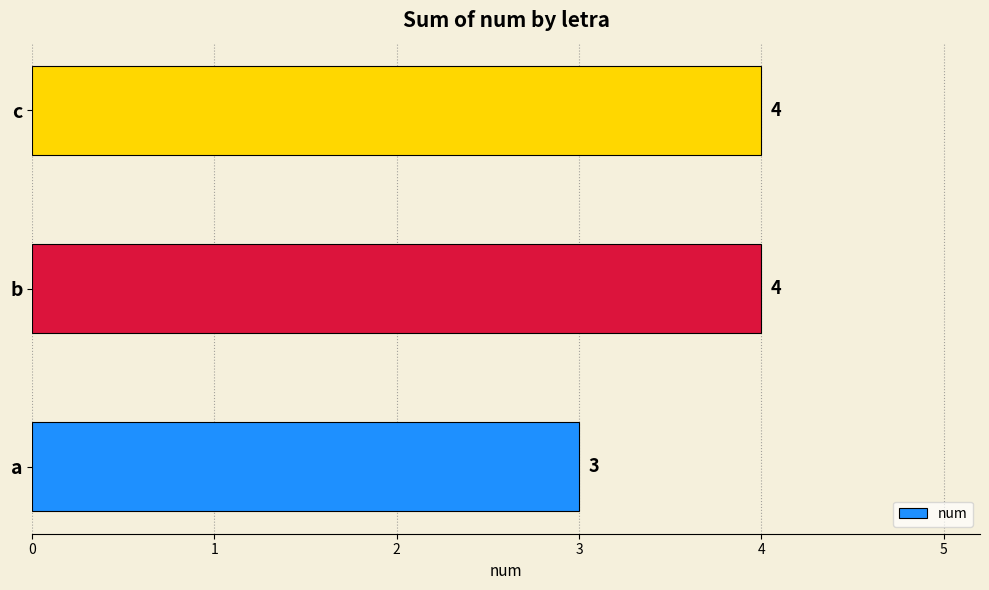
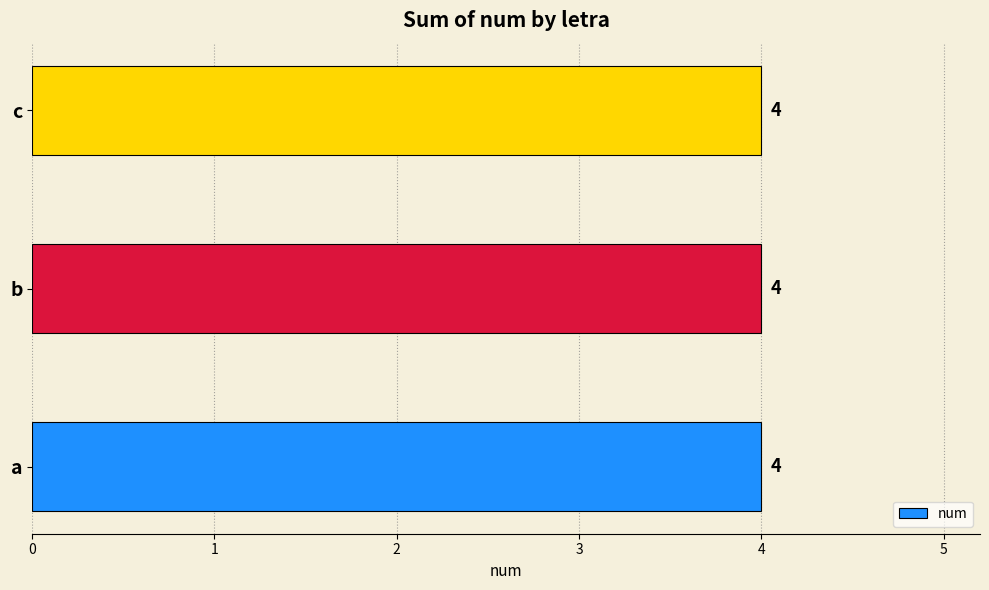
a: 3 -> 4
